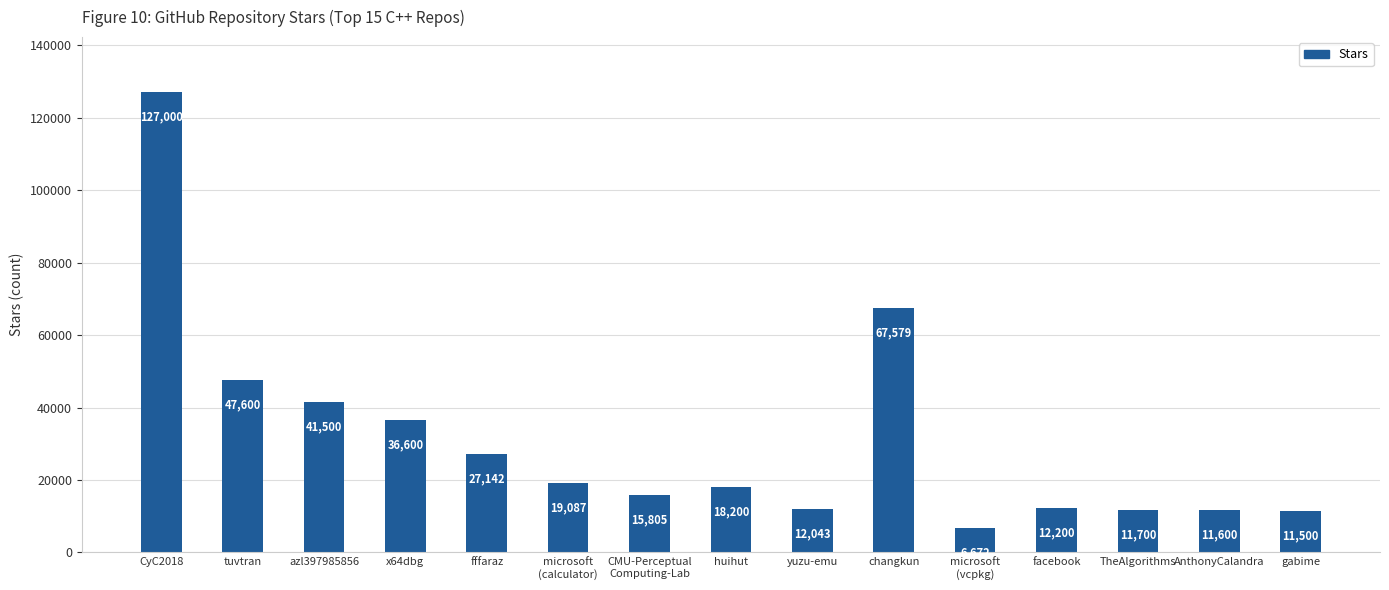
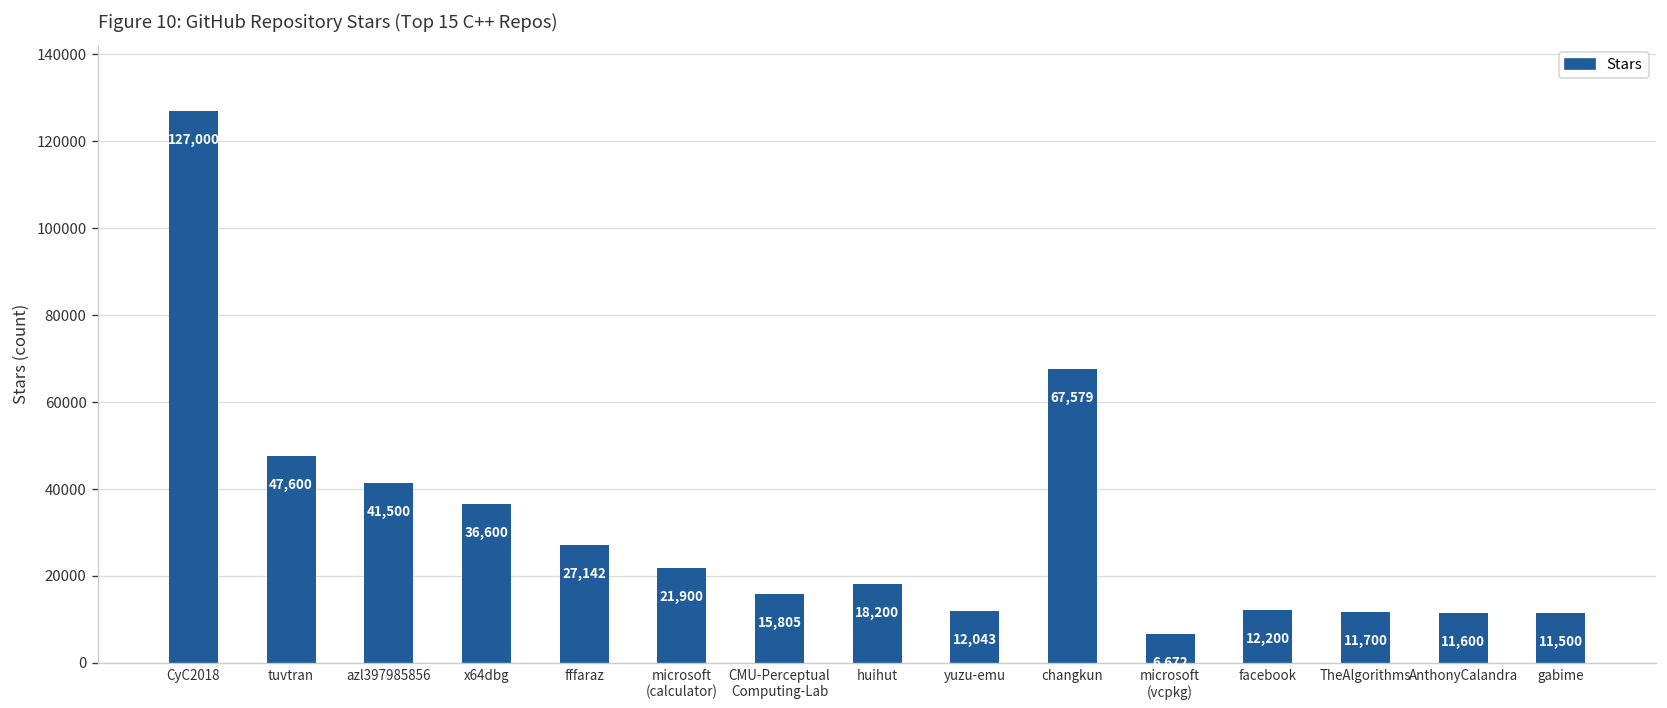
microsoft (calculator): 19,087 -> 21,900
